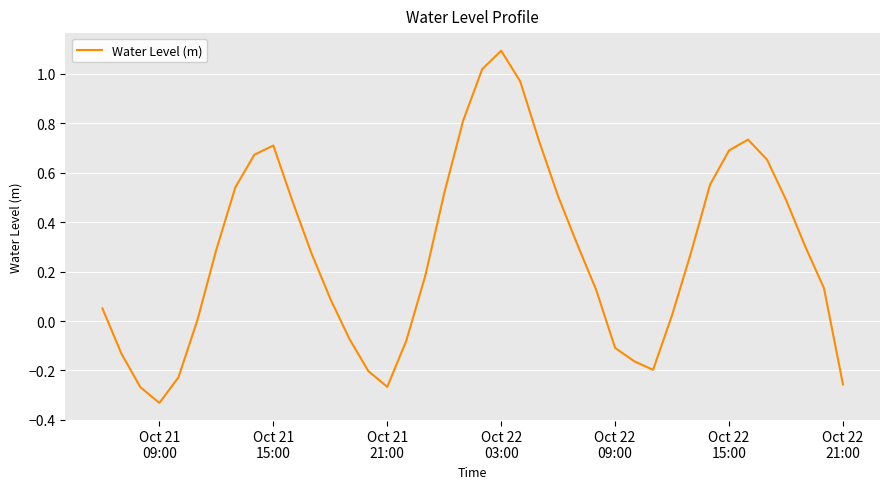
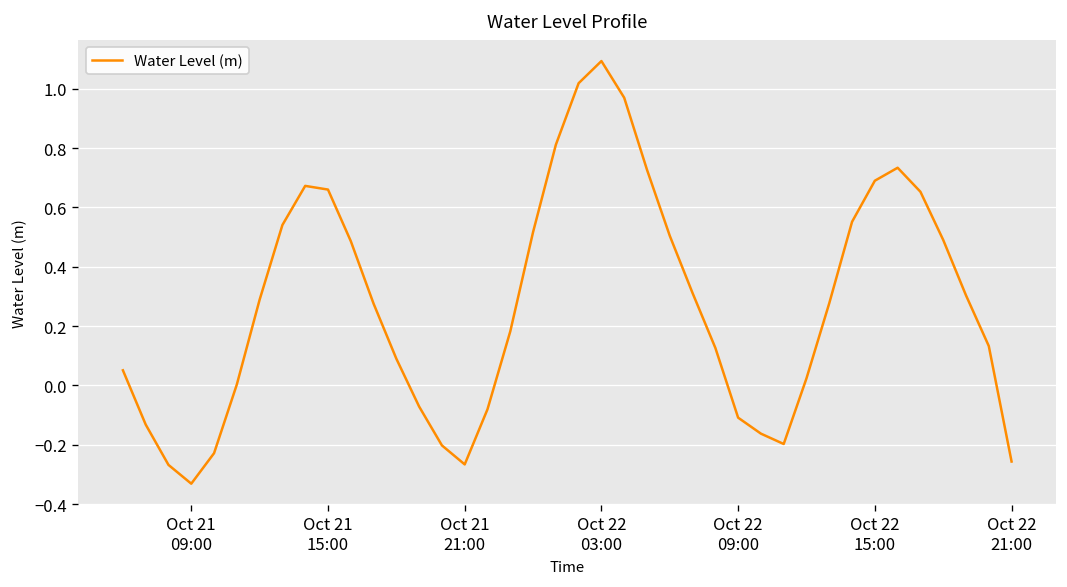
Oct 21 15:00: 0.71 -> 0.66
